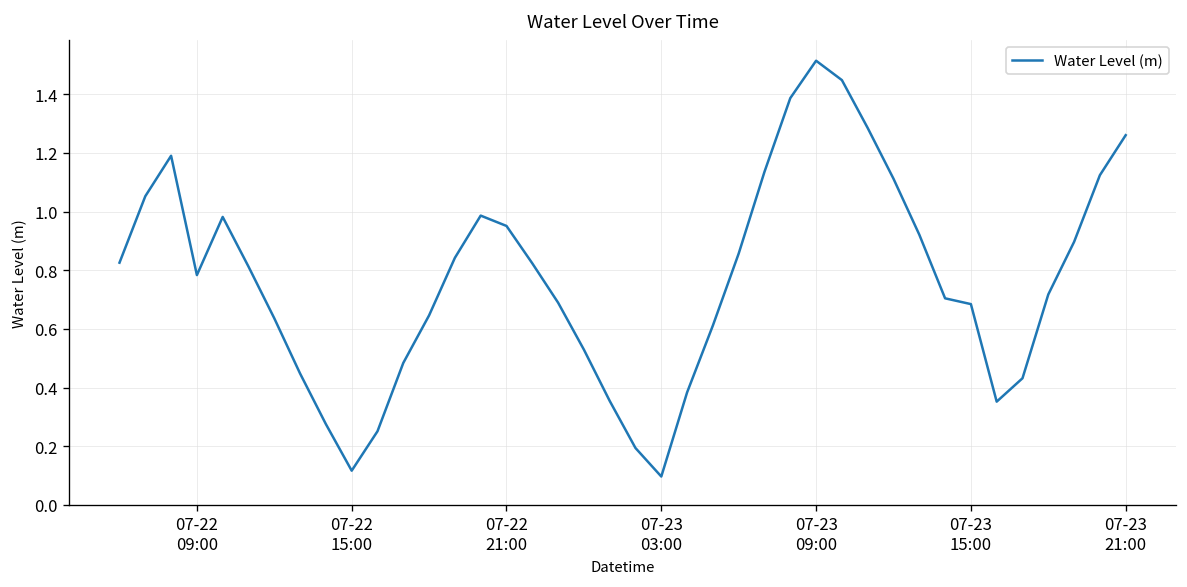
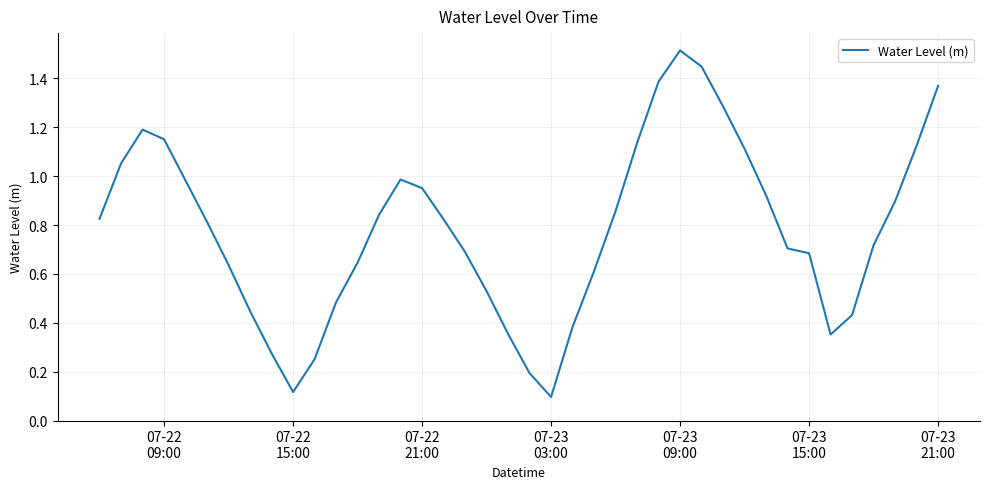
07-22 09:00: 0.78 -> 1.15
07-23 21:00: 1.26 -> 1.37
